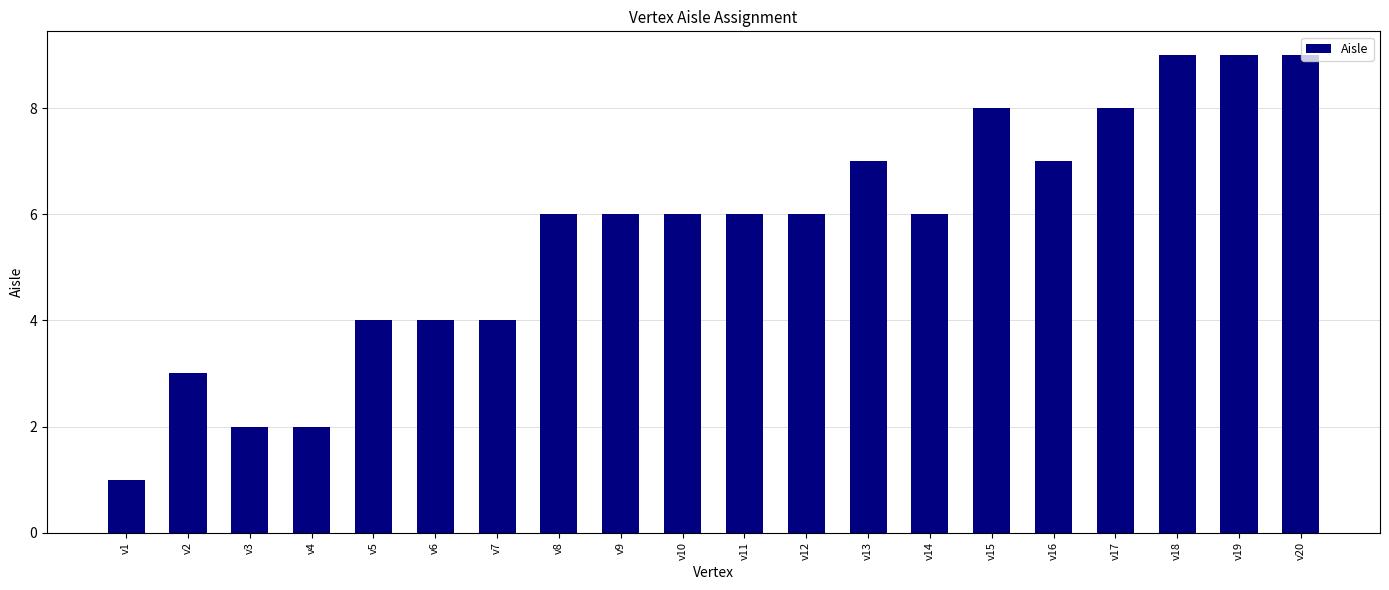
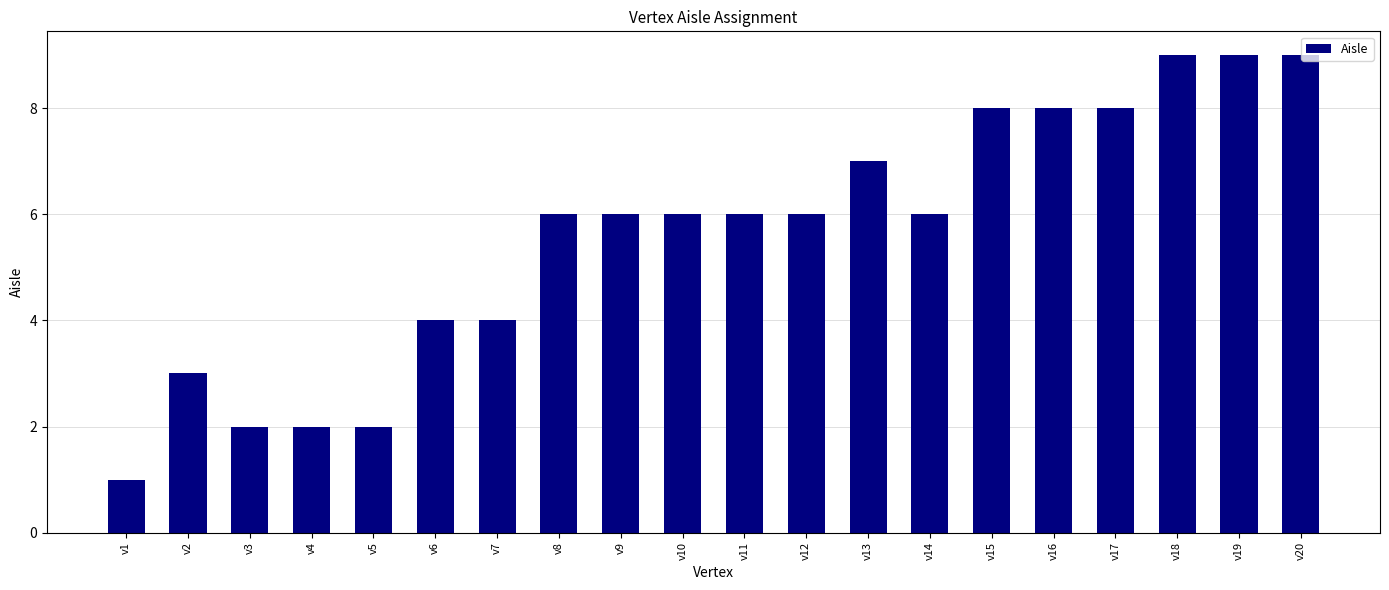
v5: 4 -> 2
v16: 7 -> 8
